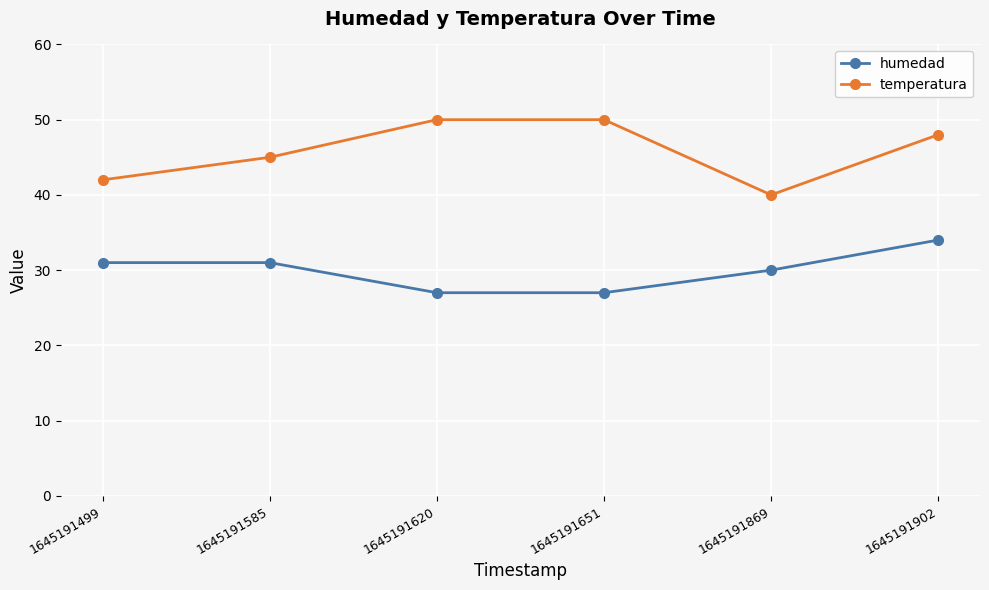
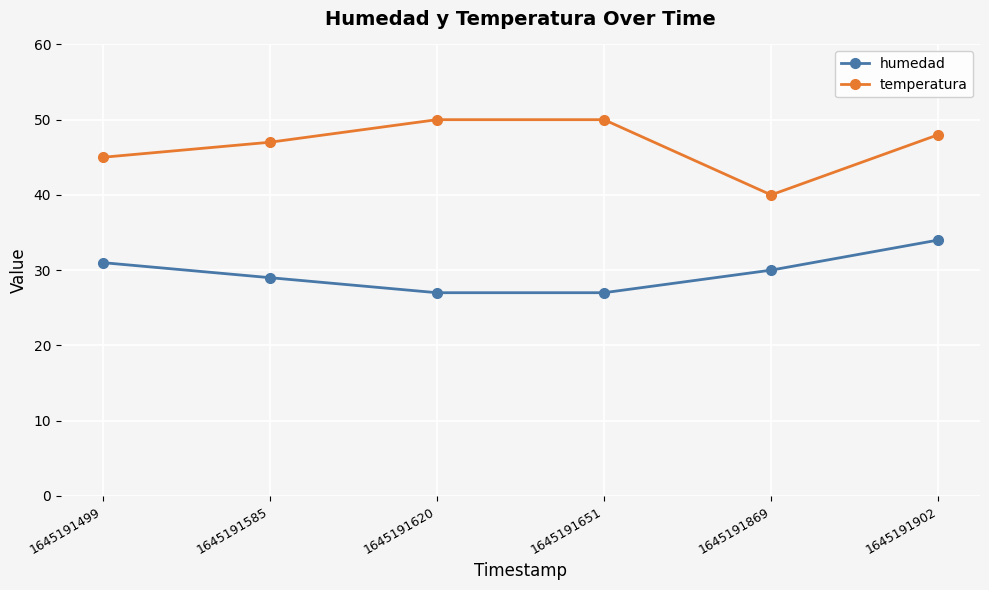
temperatura, 1645191499: 42 -> 45
humedad, 1645191585: 31 -> 29
temperatura, 1645191585: 45 -> 47
